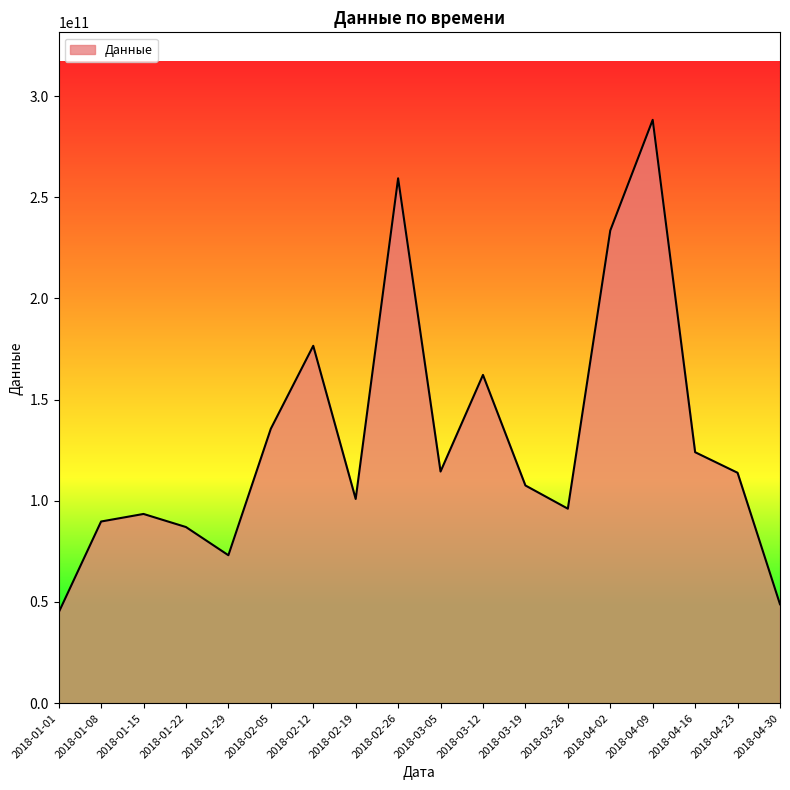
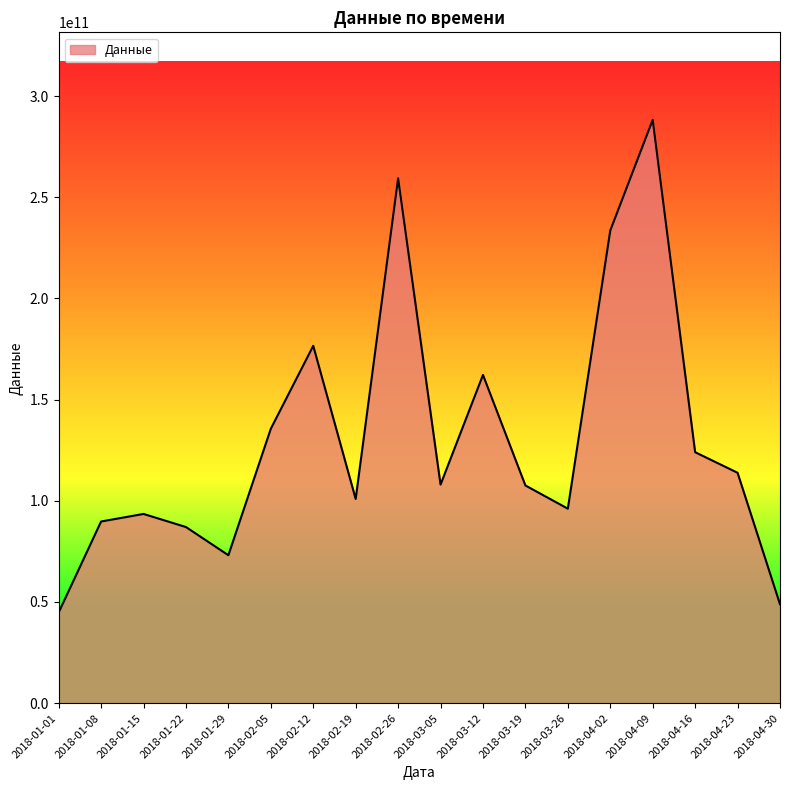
2018-03-05: 114000000000 -> 108000000000
